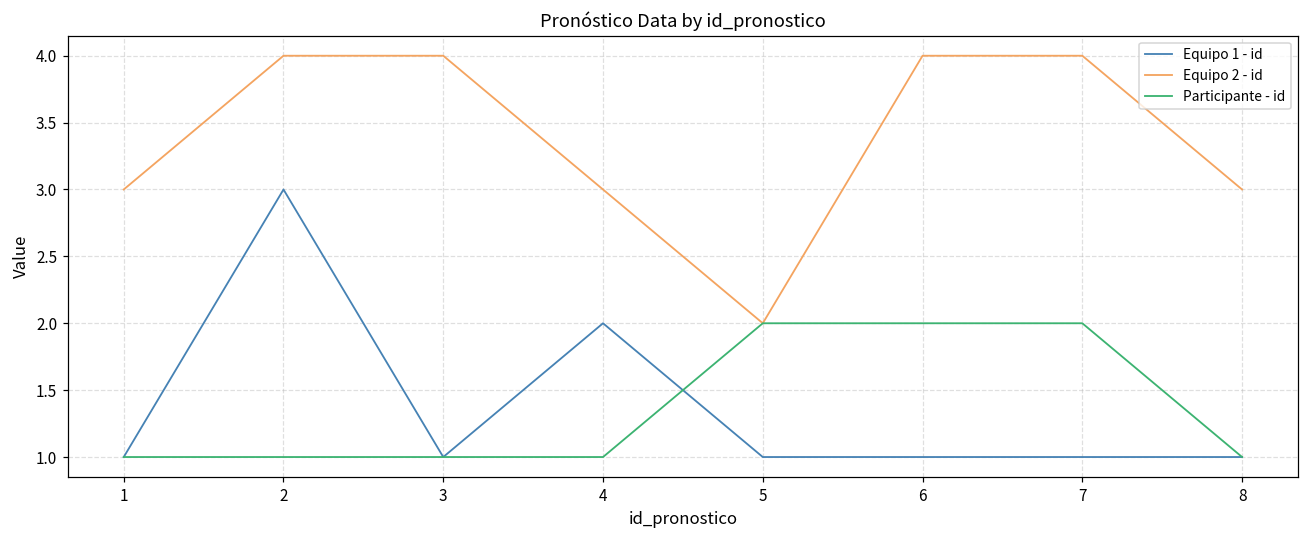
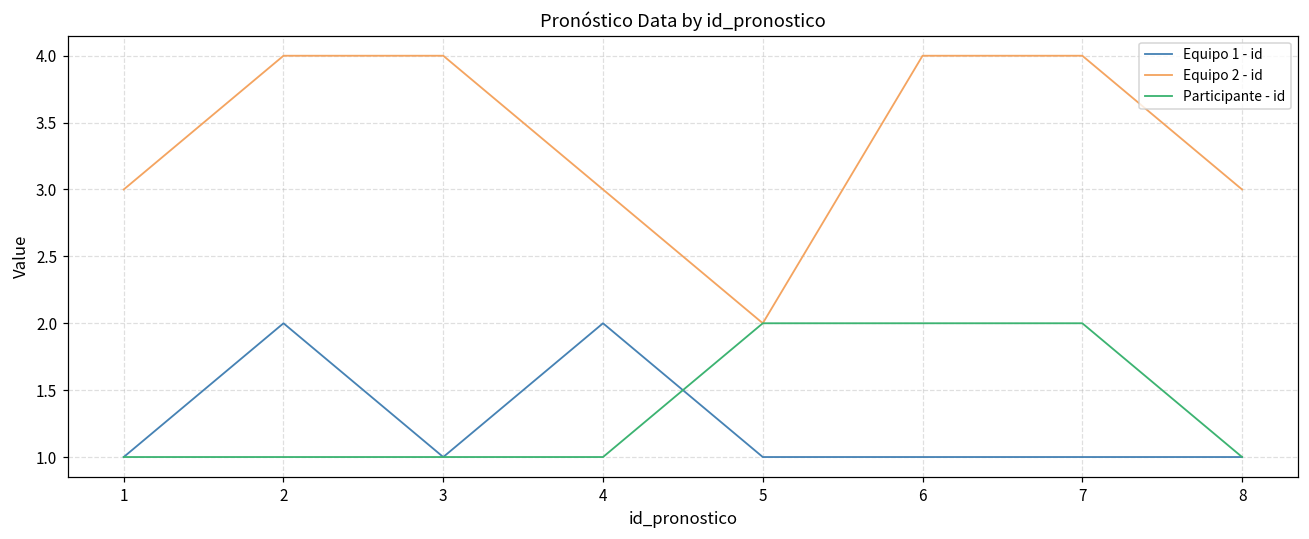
Equipo 1 - id, 2: 3 -> 2
